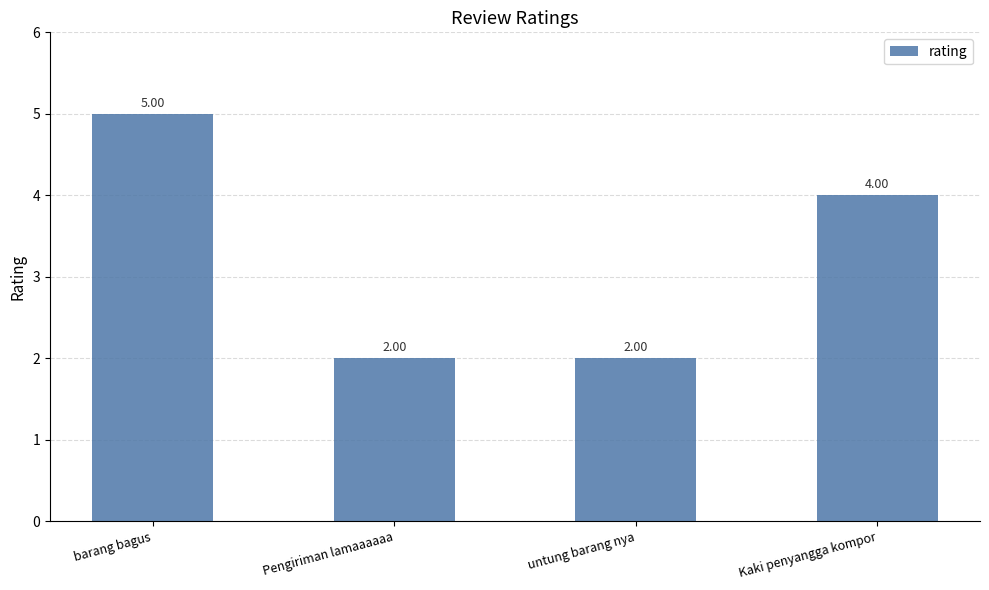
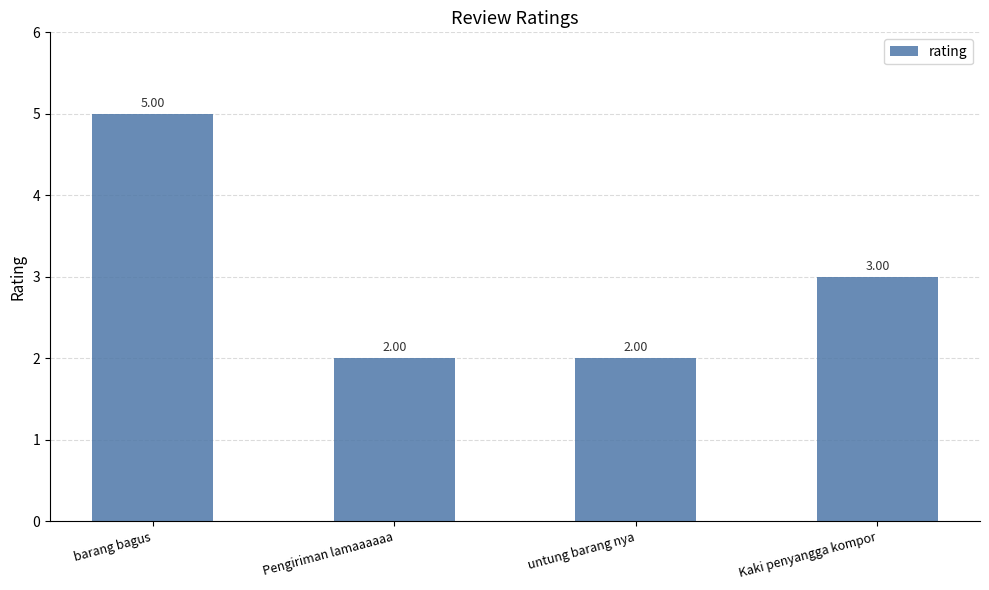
Kaki penyangga kompor: 4.00 -> 3.00
